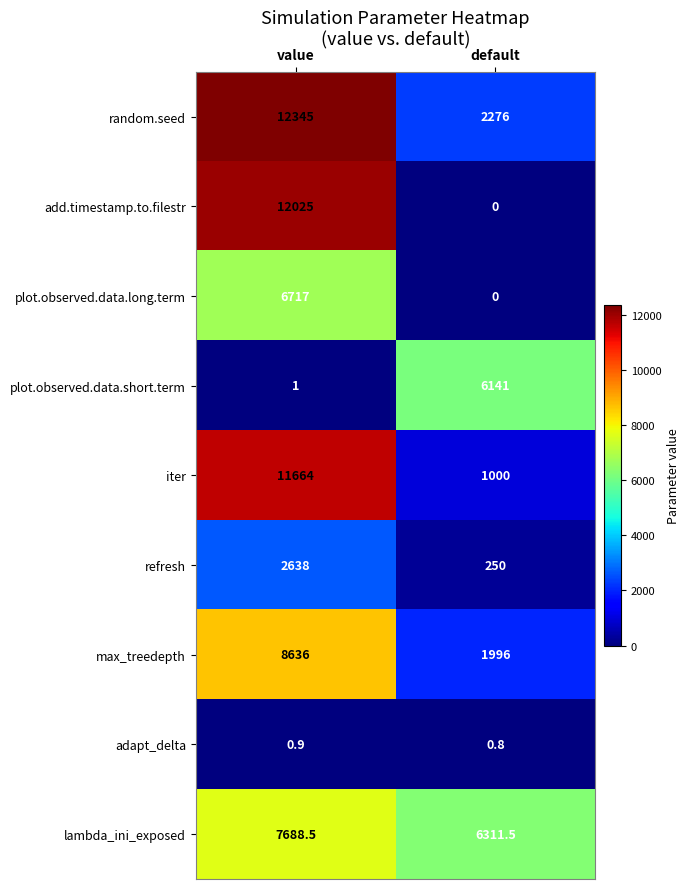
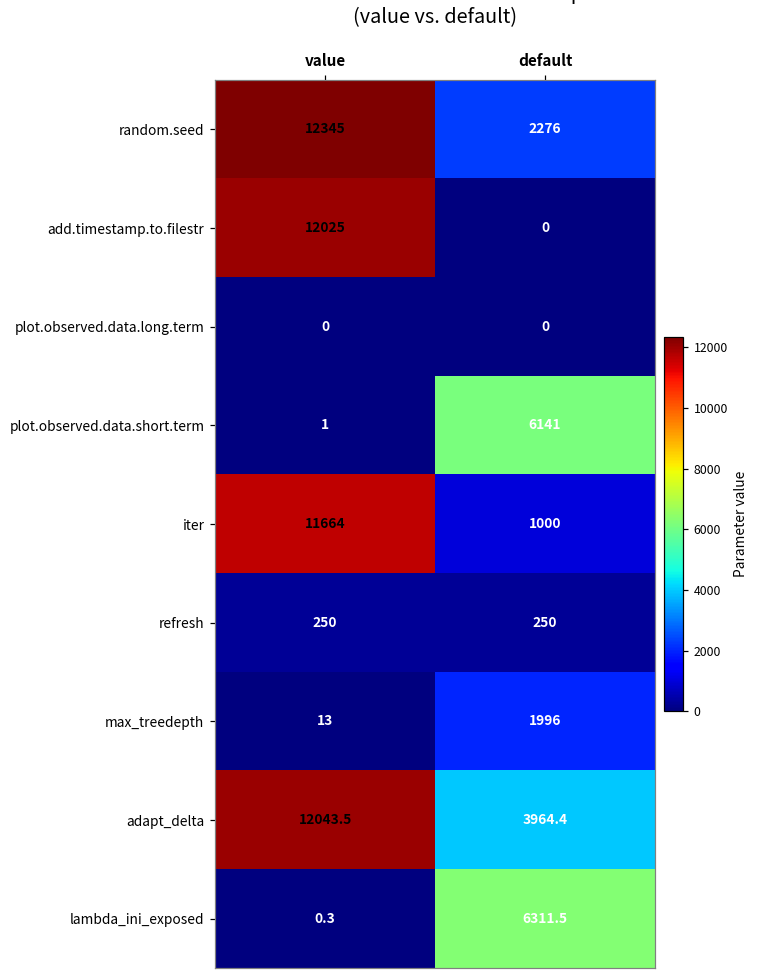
plot.observed.data.long.term, value: 6717 -> 0
refresh, value: 2638 -> 250
max_treedepth, value: 8636 -> 13
adapt_delta, value: 0.9 -> 12043.5
adapt_delta, default: 0.8 -> 3964.4
lambda_ini_exposed, value: 7688.5 -> 0.3
